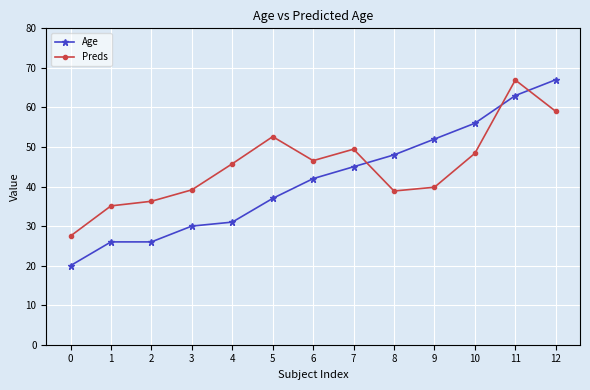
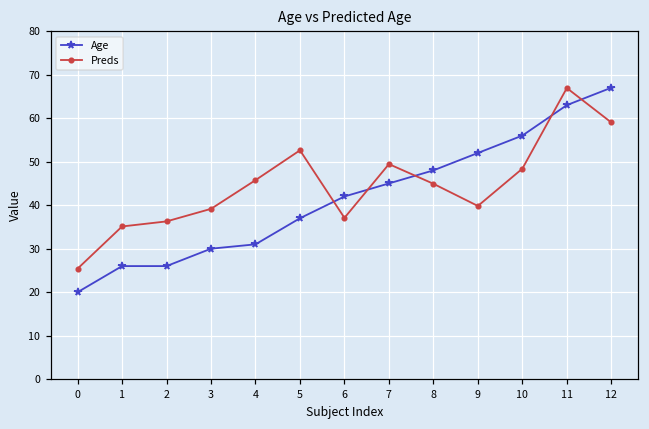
Preds, 0: 27 -> 25
Preds, 6: 47 -> 37
Preds, 8: 39 -> 45
